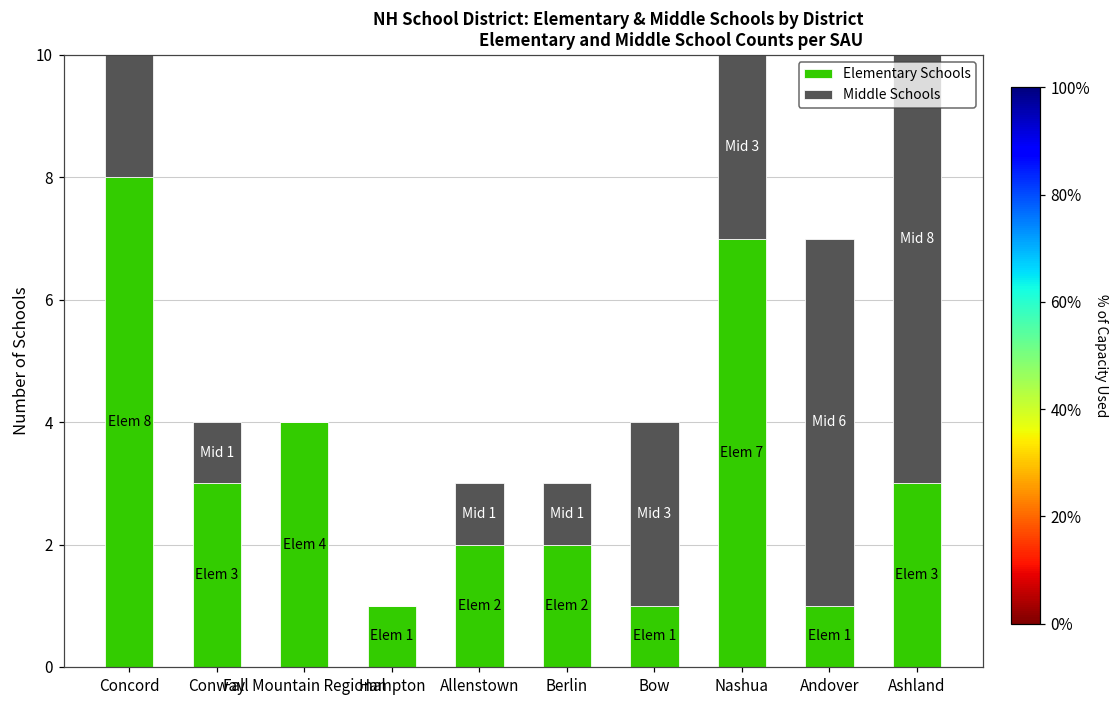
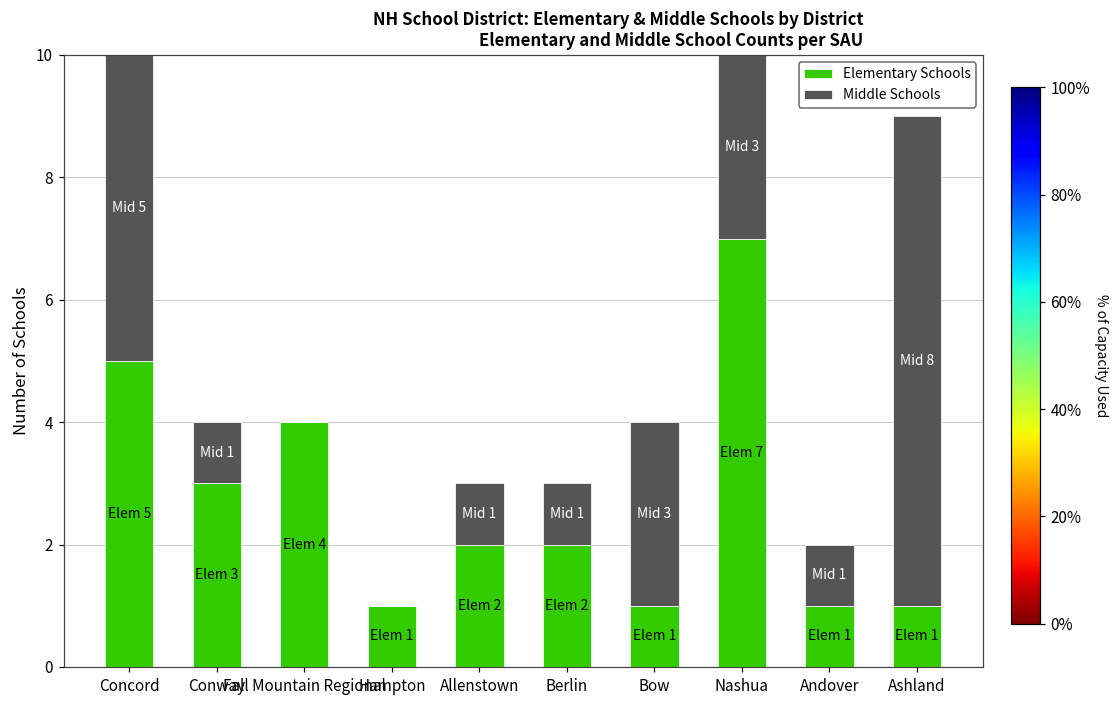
Elementary Schools, Concord: 8 -> 5
Middle Schools, Andover: 6 -> 1
Elementary Schools, Ashland: 3 -> 1
